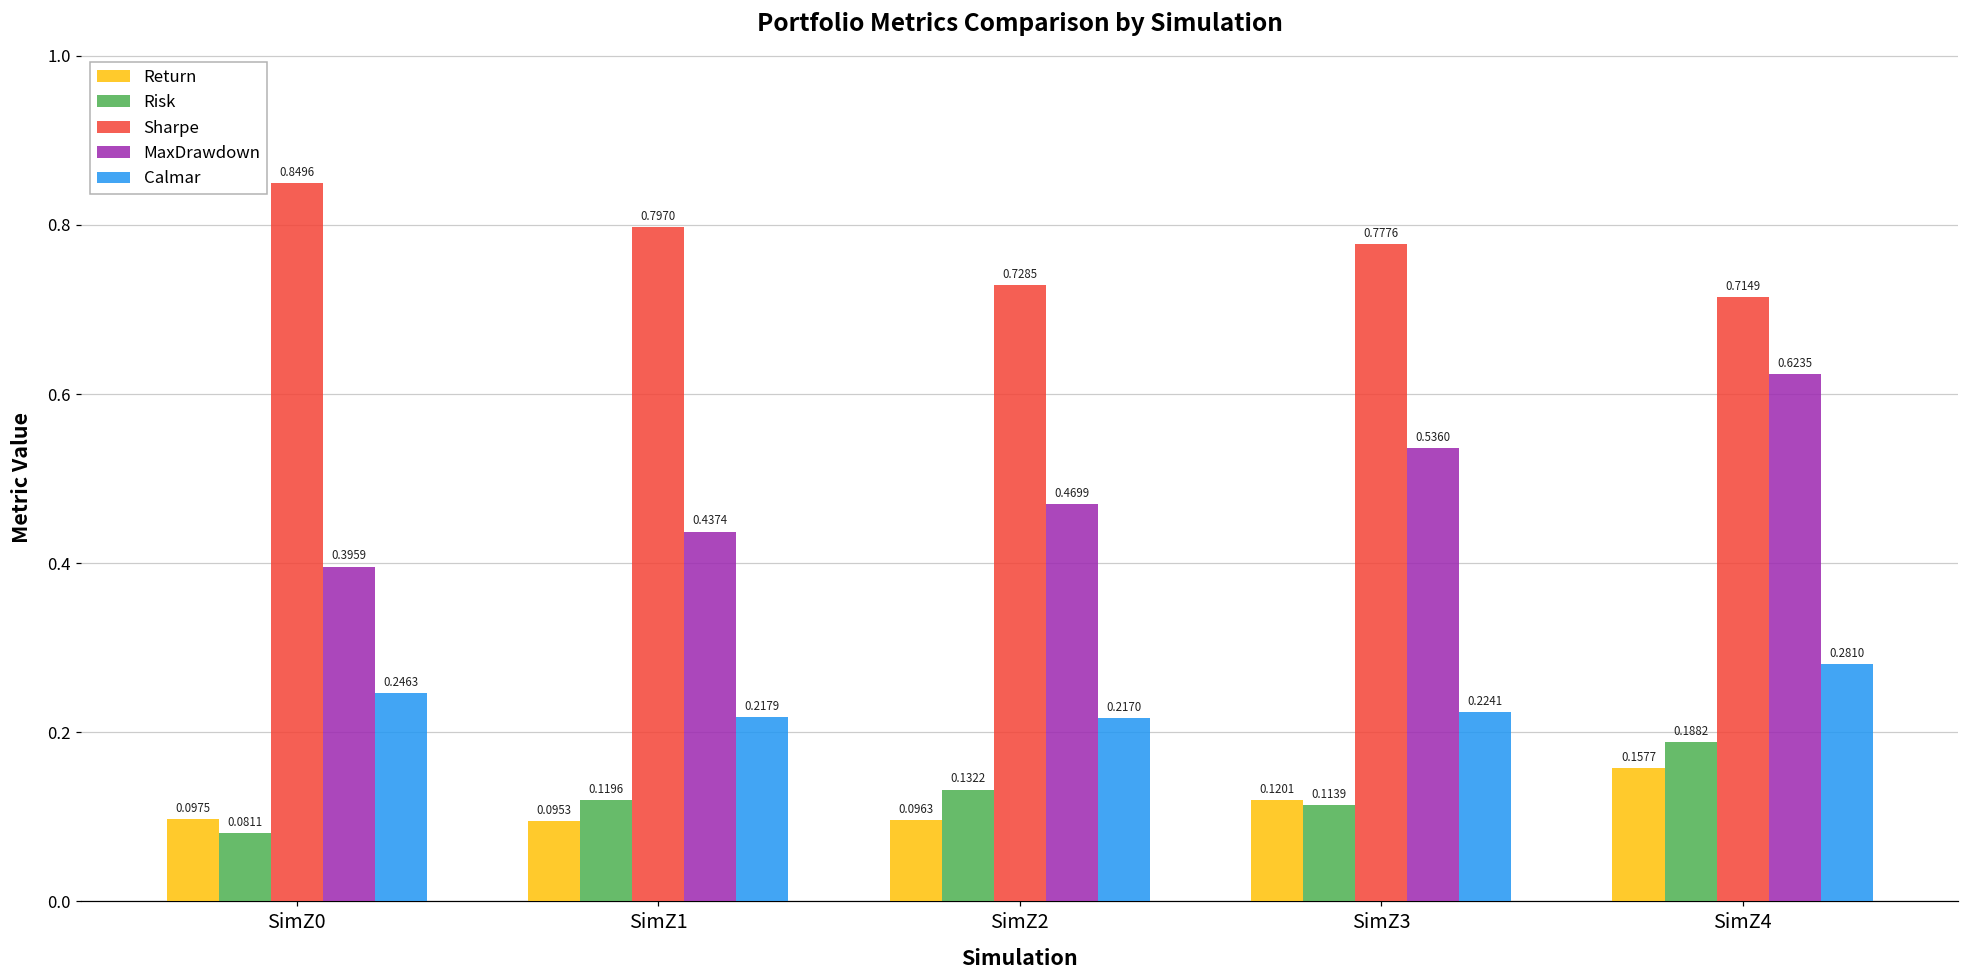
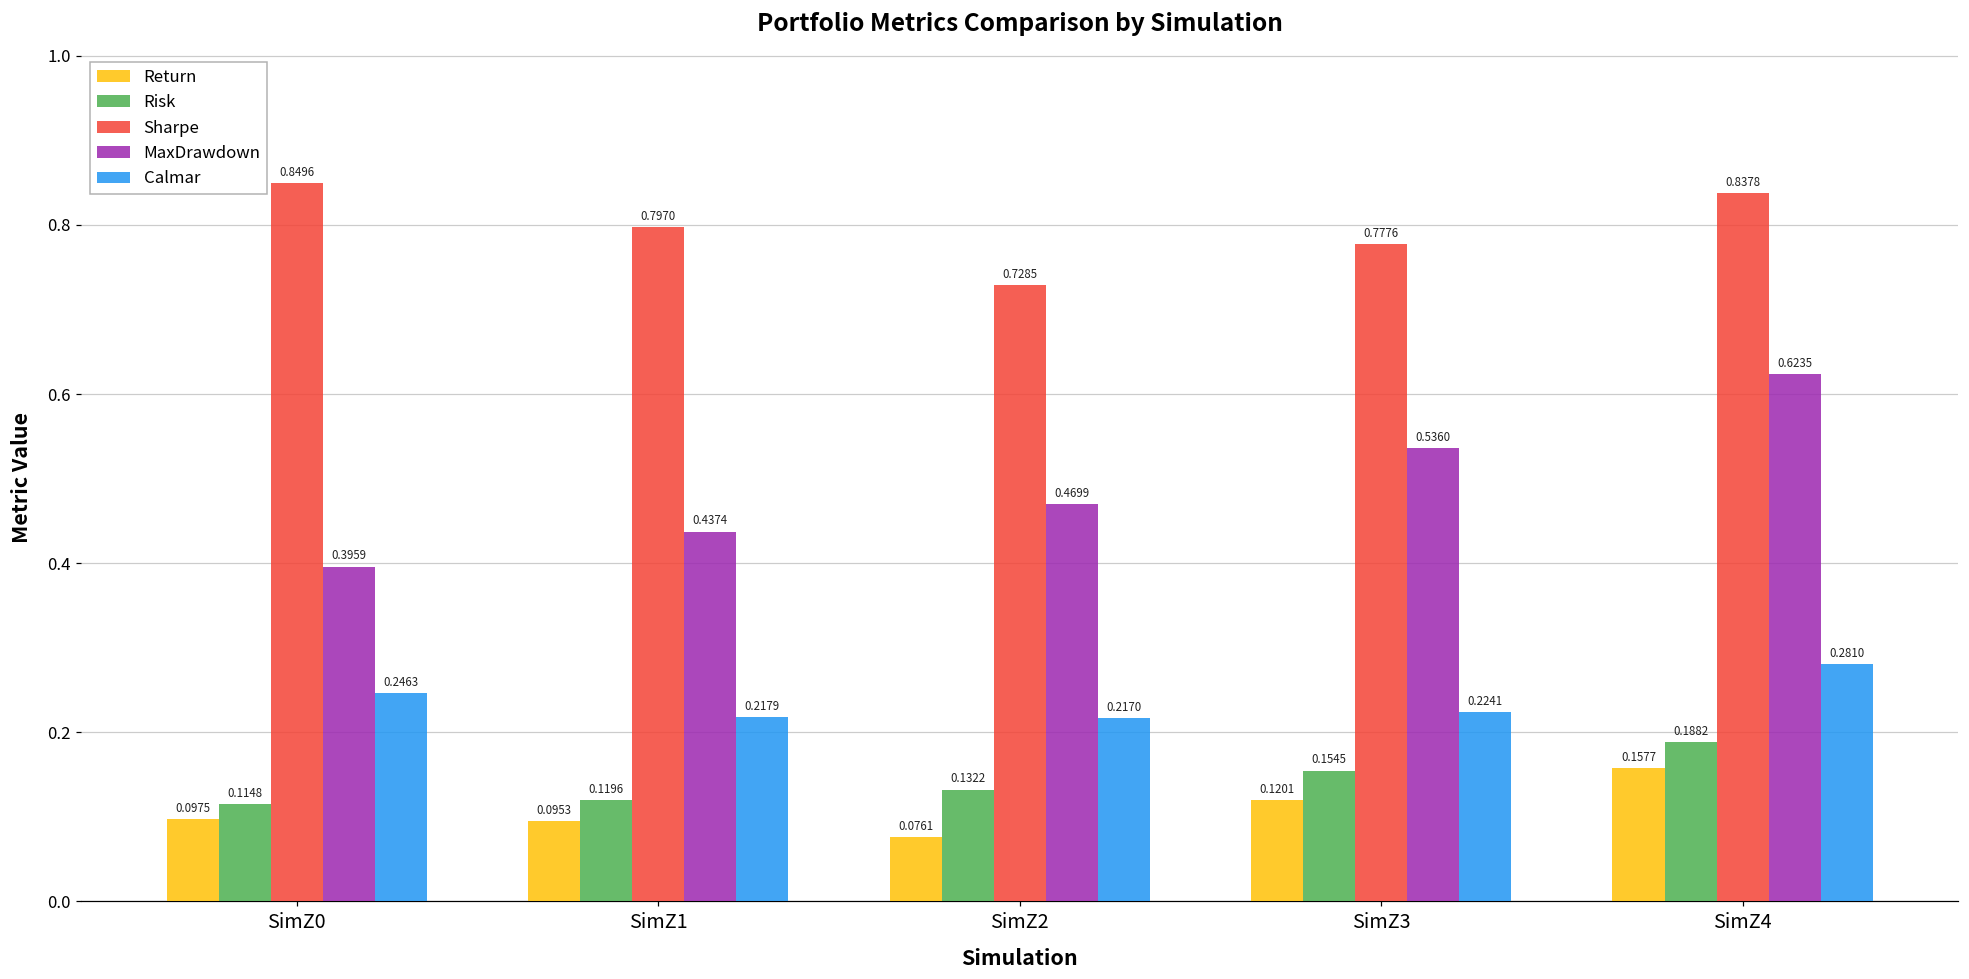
Risk, SimZ0: 0.0811 -> 0.1148
Return, SimZ2: 0.0963 -> 0.0761
Risk, SimZ3: 0.1139 -> 0.1545
Sharpe, SimZ4: 0.7149 -> 0.8378
